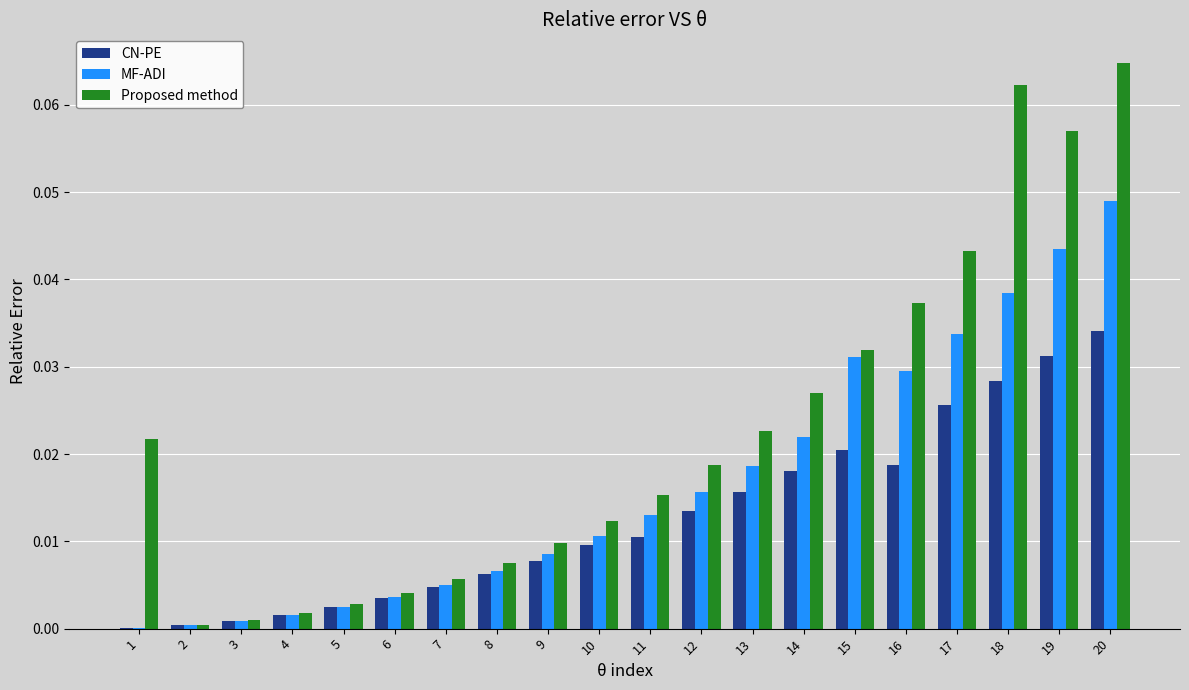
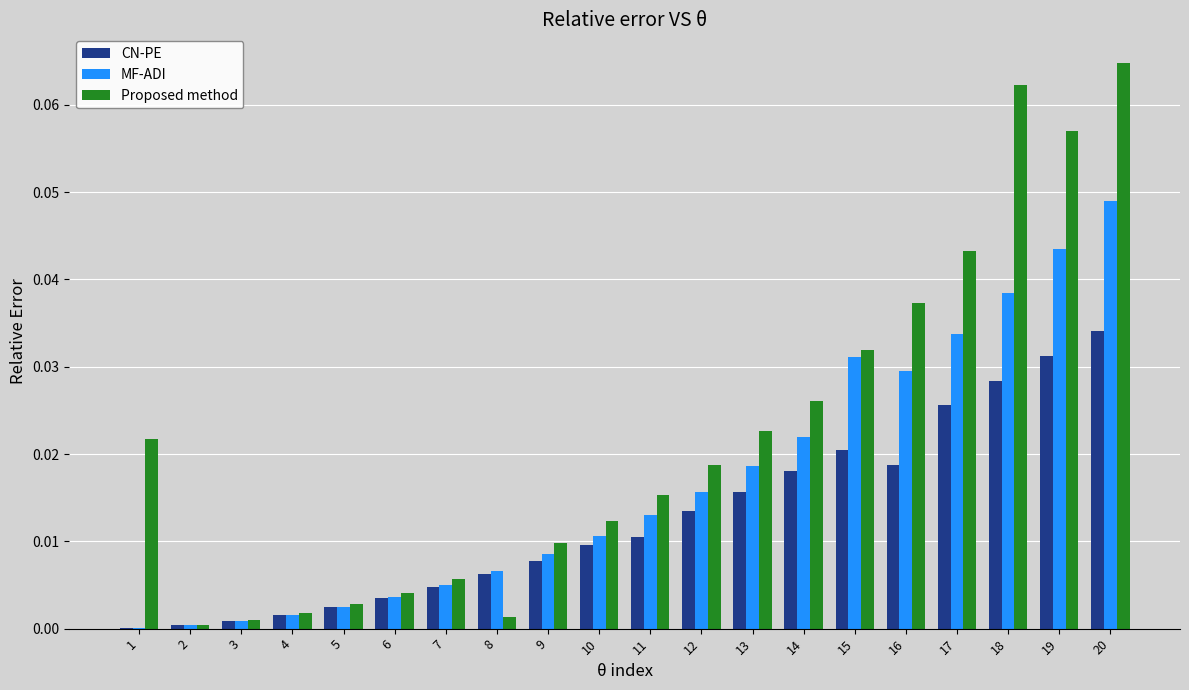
Proposed method, 8: 0.008 -> 0.001
Proposed method, 14: 0.027 -> 0.026
